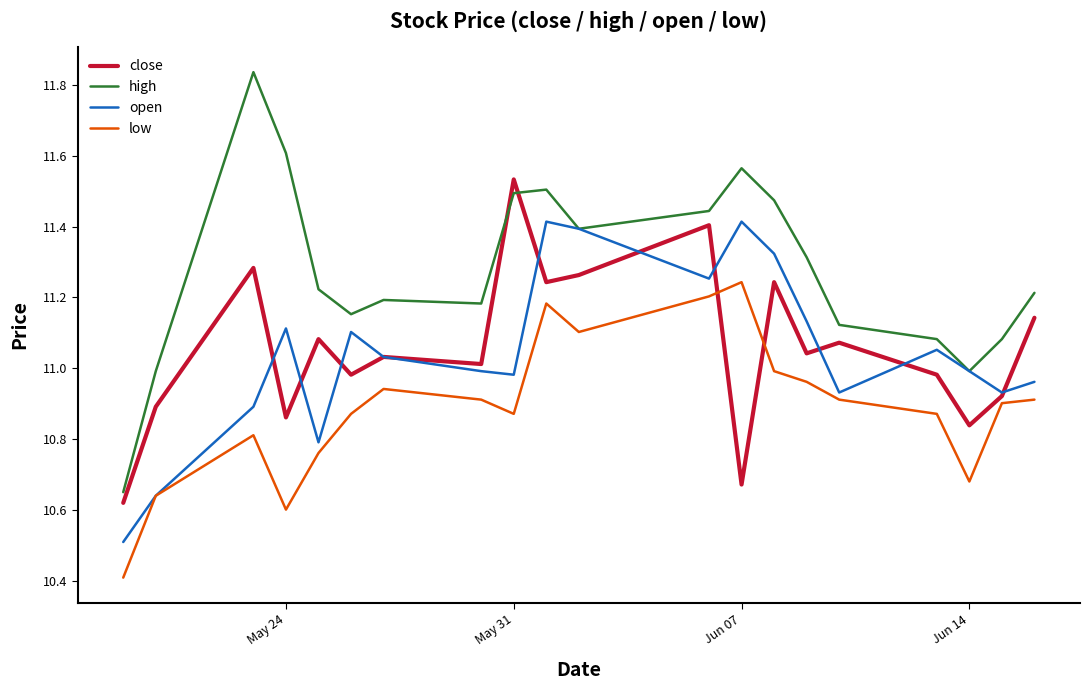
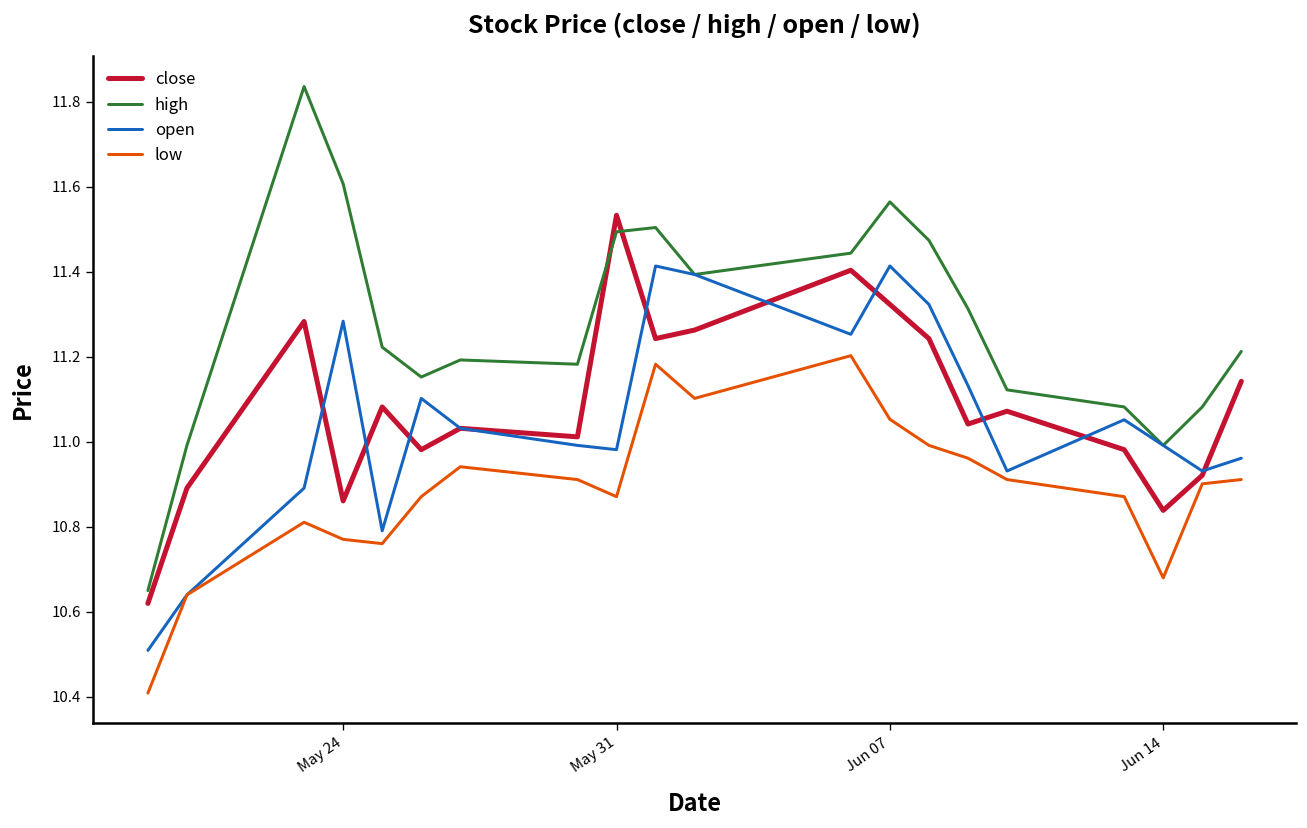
open, May 24: 11.11 -> 11.28
low, May 24: 10.60 -> 10.77
close, Jun 07: 10.67 -> 11.32
low, Jun 07: 11.24 -> 11.05
